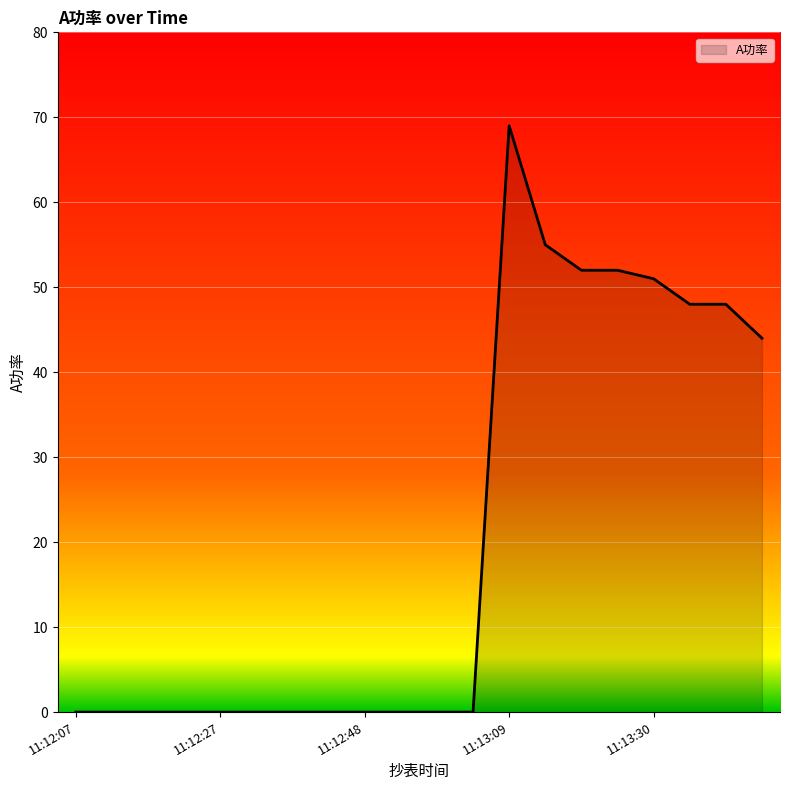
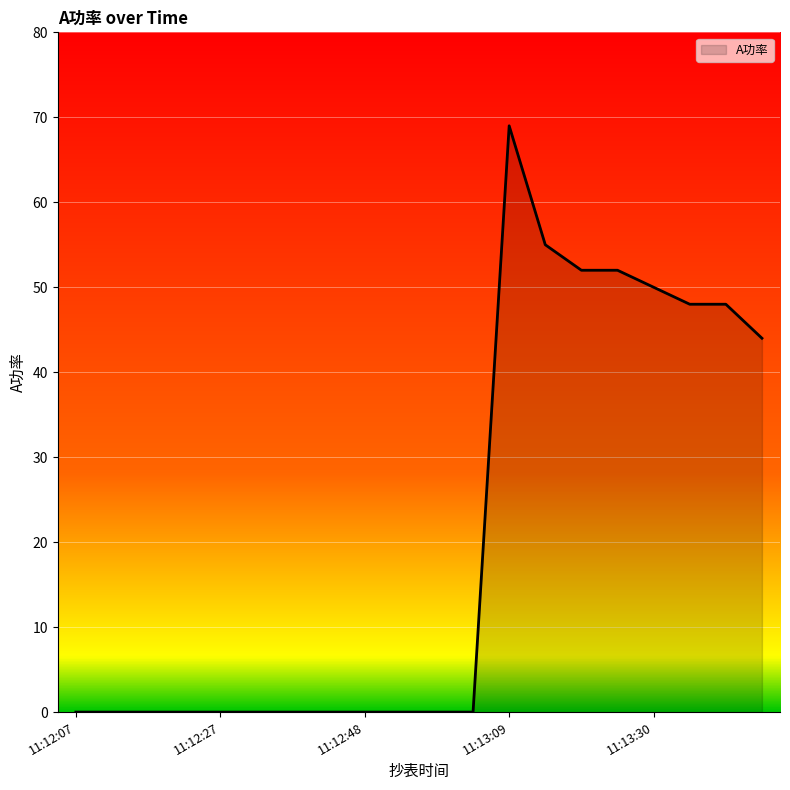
11:13:30: 51 -> 50
